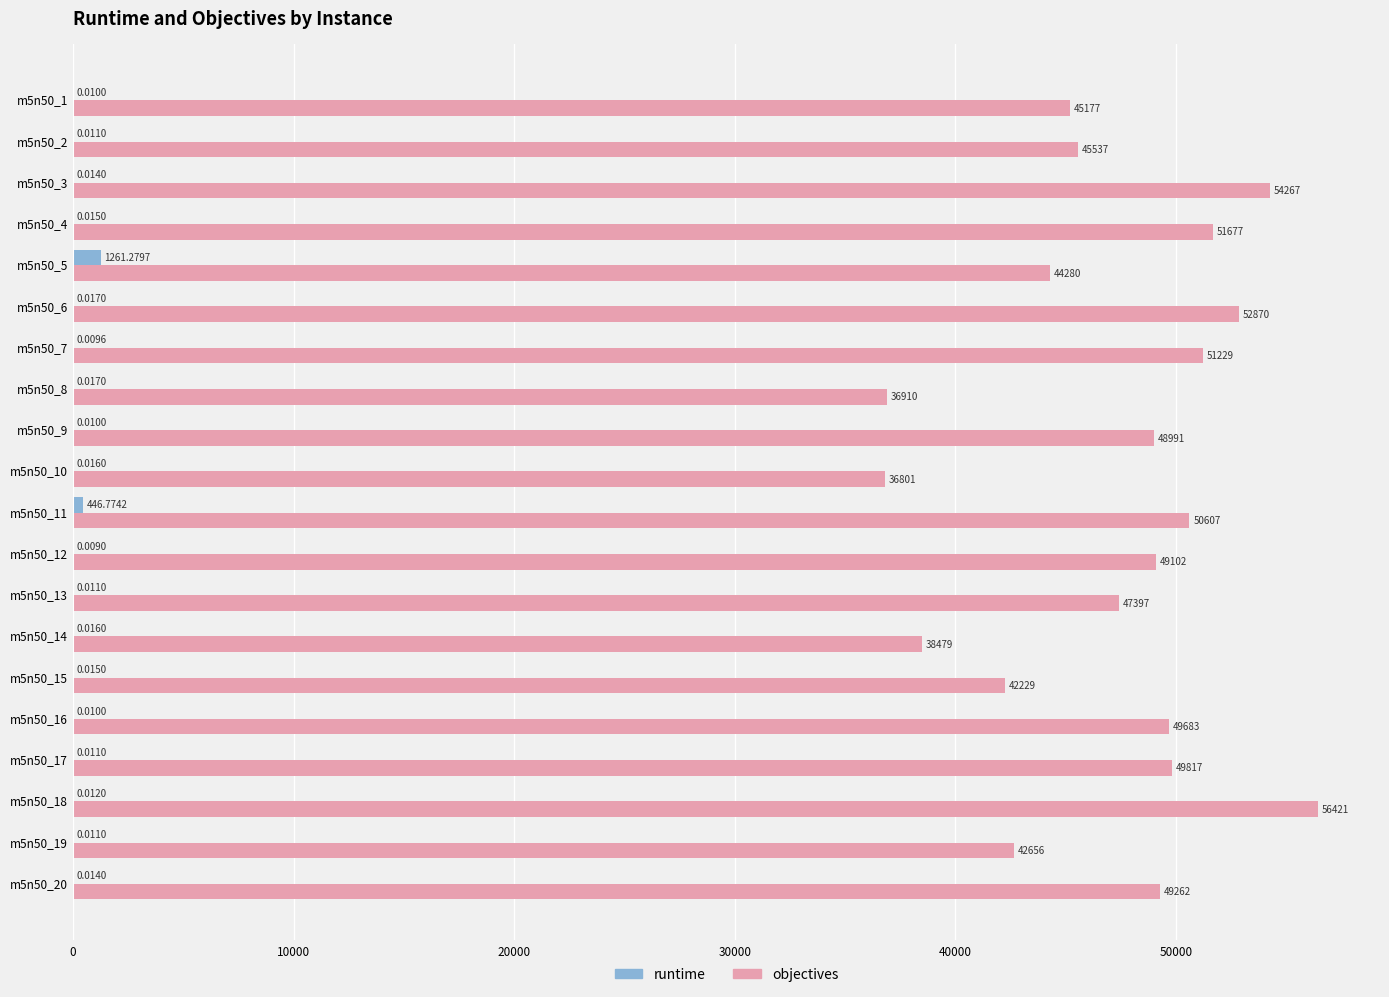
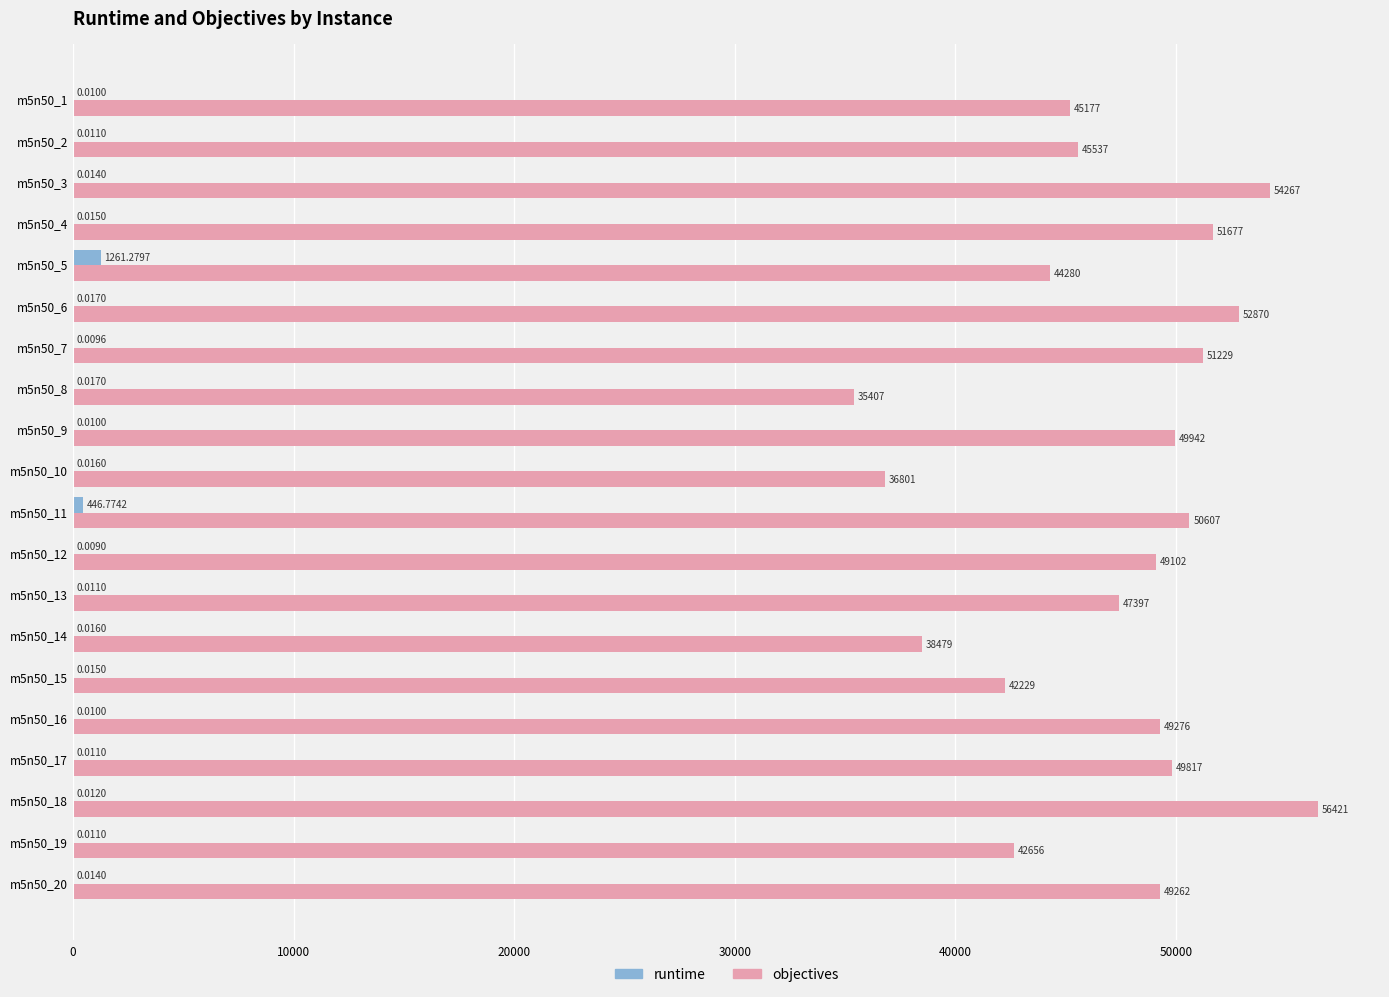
objectives, m5n50_8: 36910 -> 35407
objectives, m5n50_9: 48991 -> 49942
objectives, m5n50_16: 49683 -> 49276
